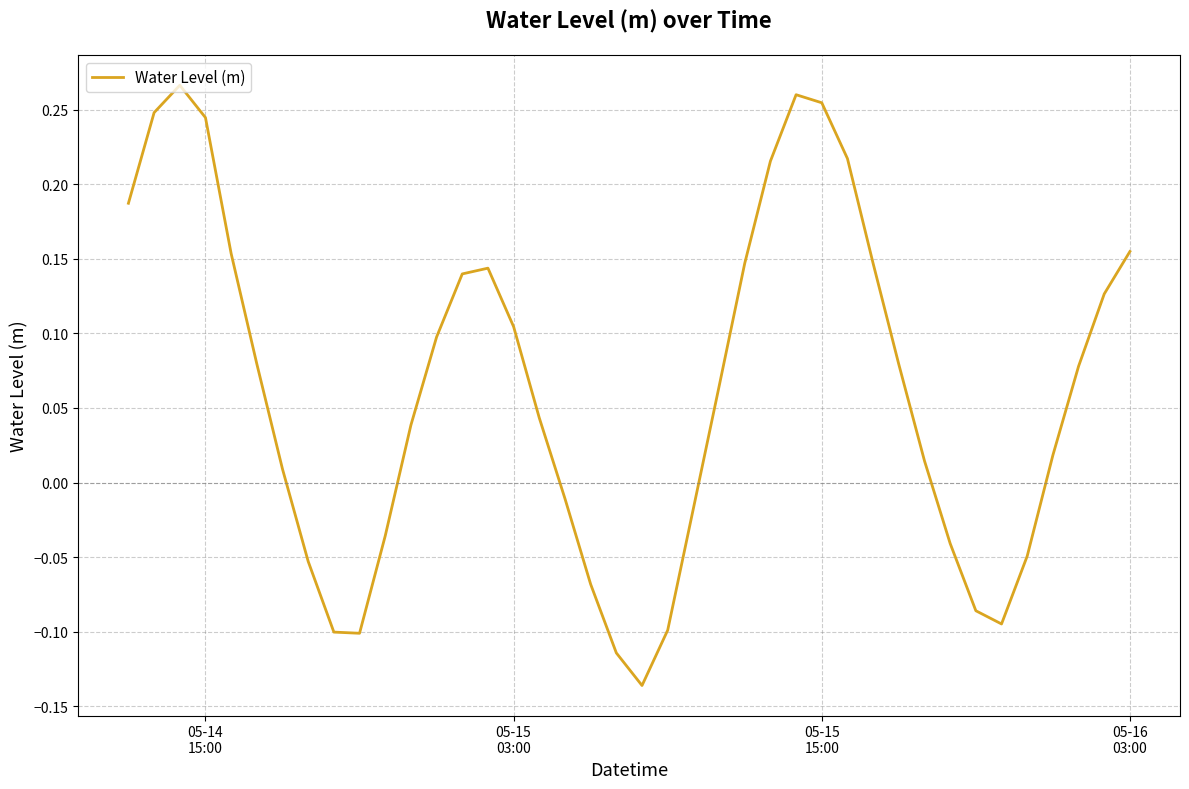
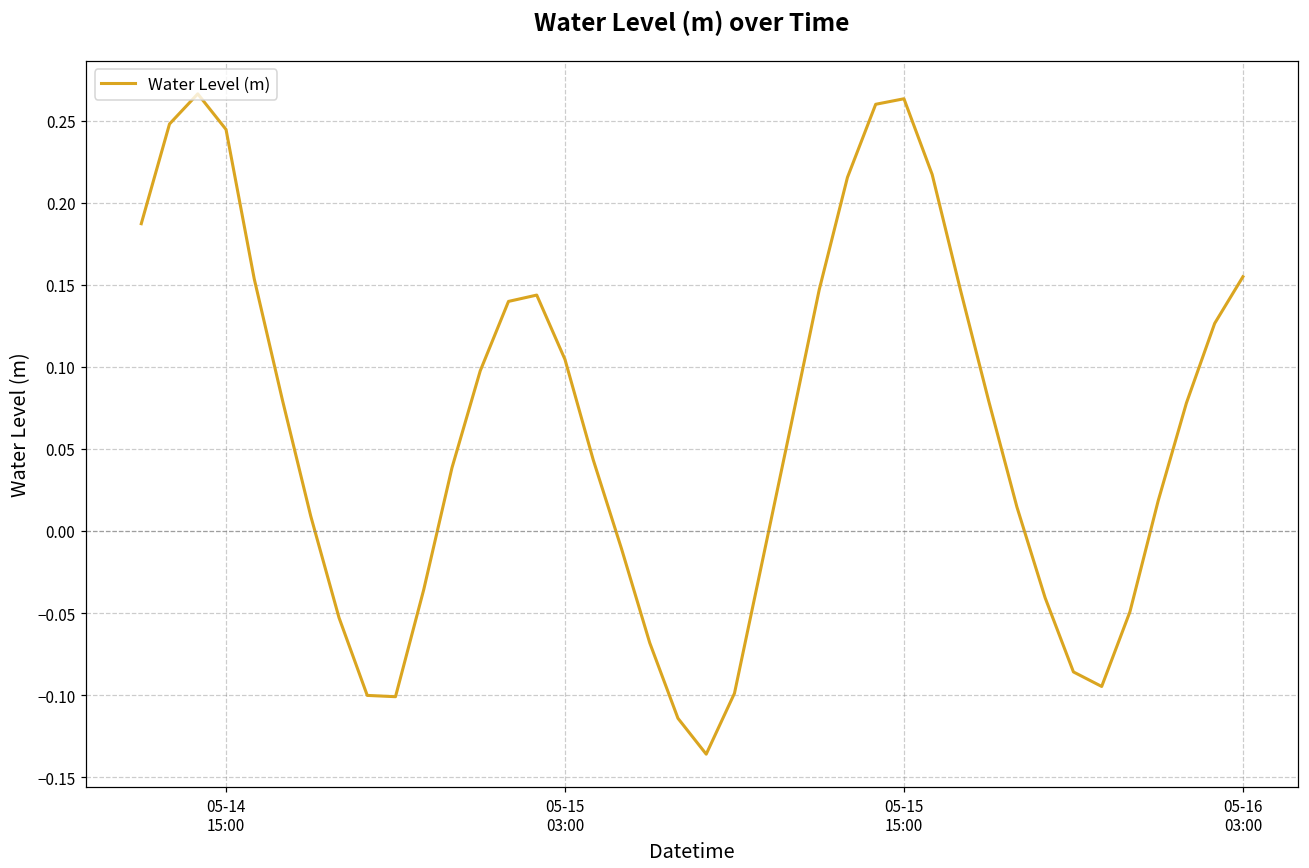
05-15 15:00: 0.255 -> 0.263
